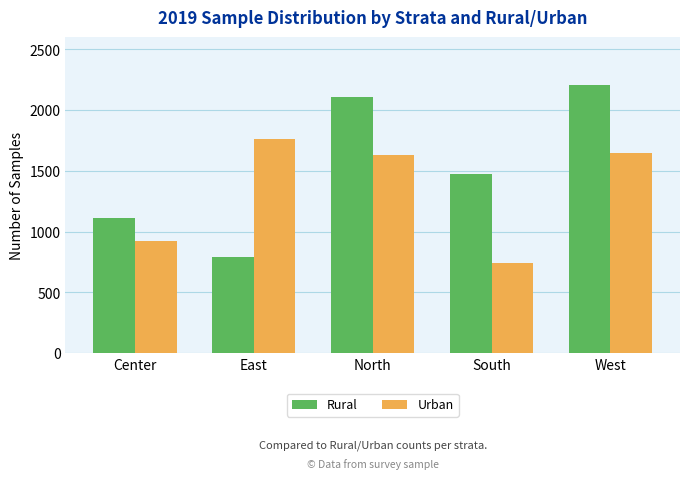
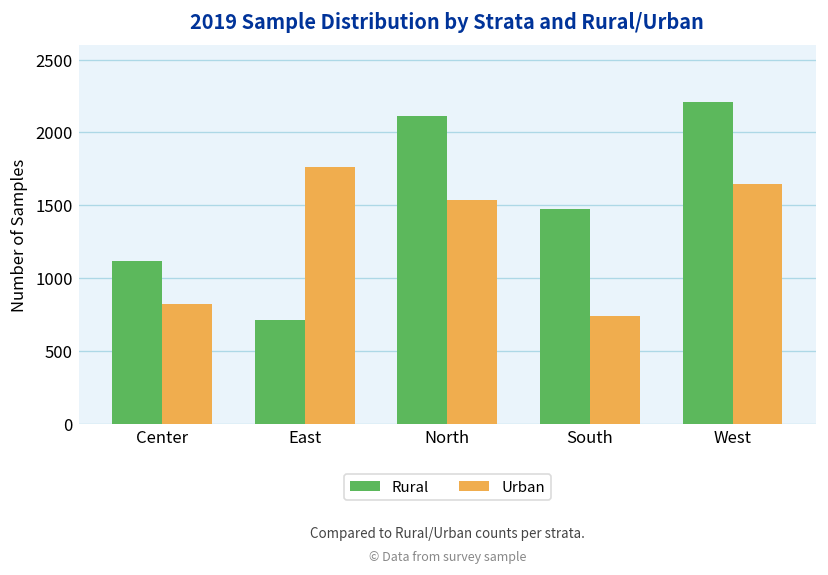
Urban, Center: 920 -> 820
Rural, East: 800 -> 720
Urban, North: 1630 -> 1540
